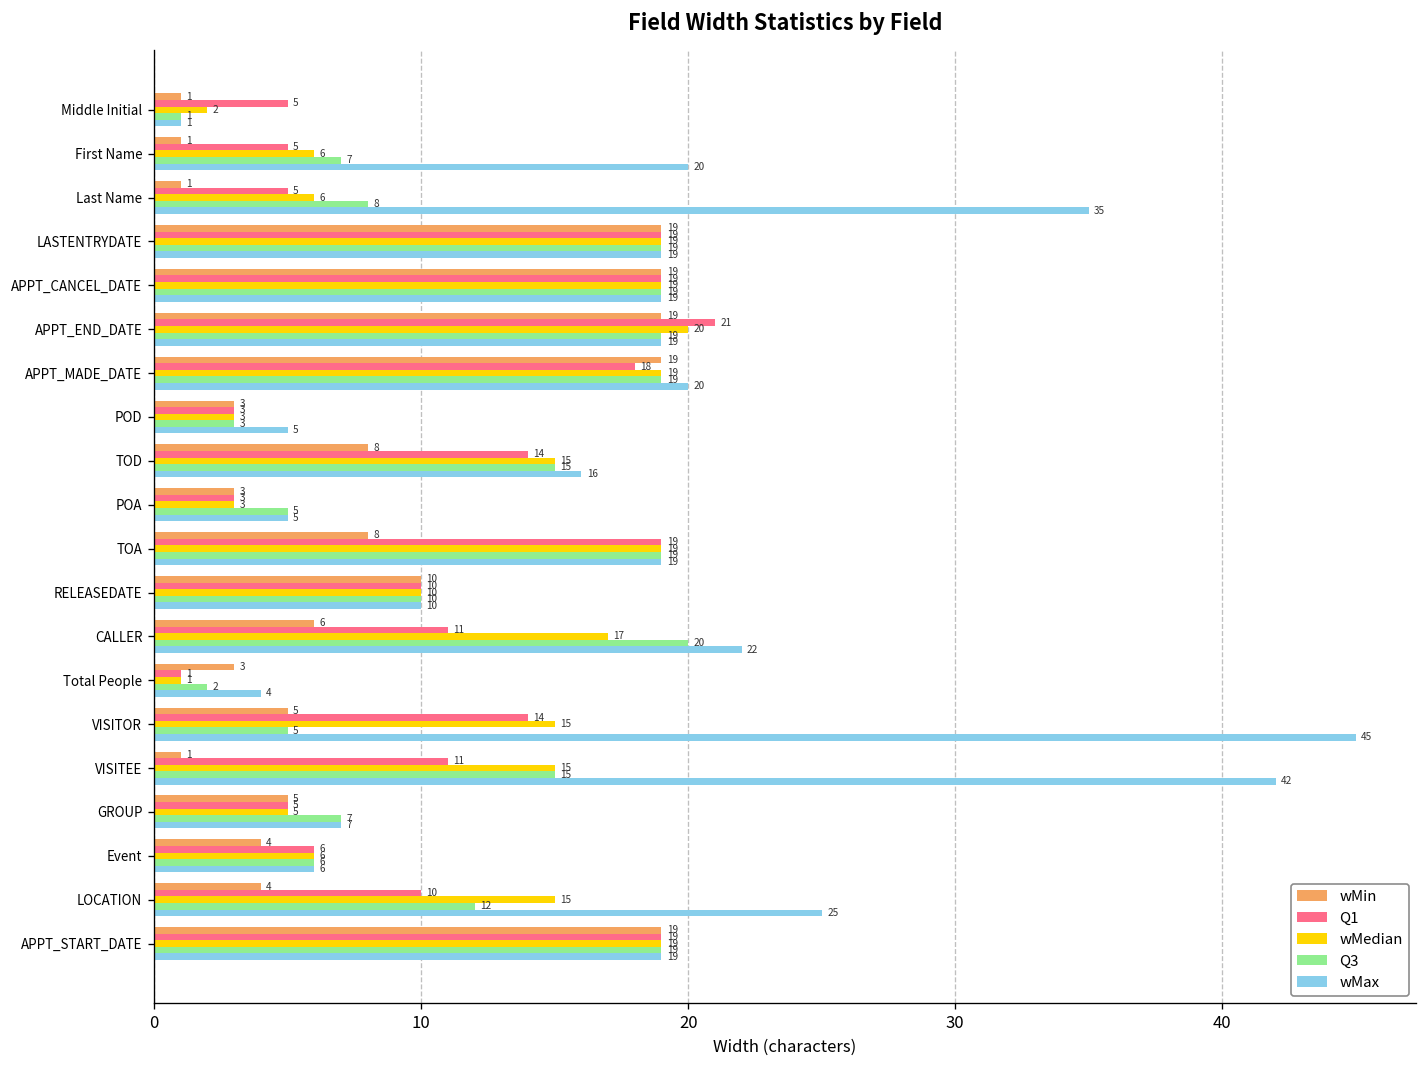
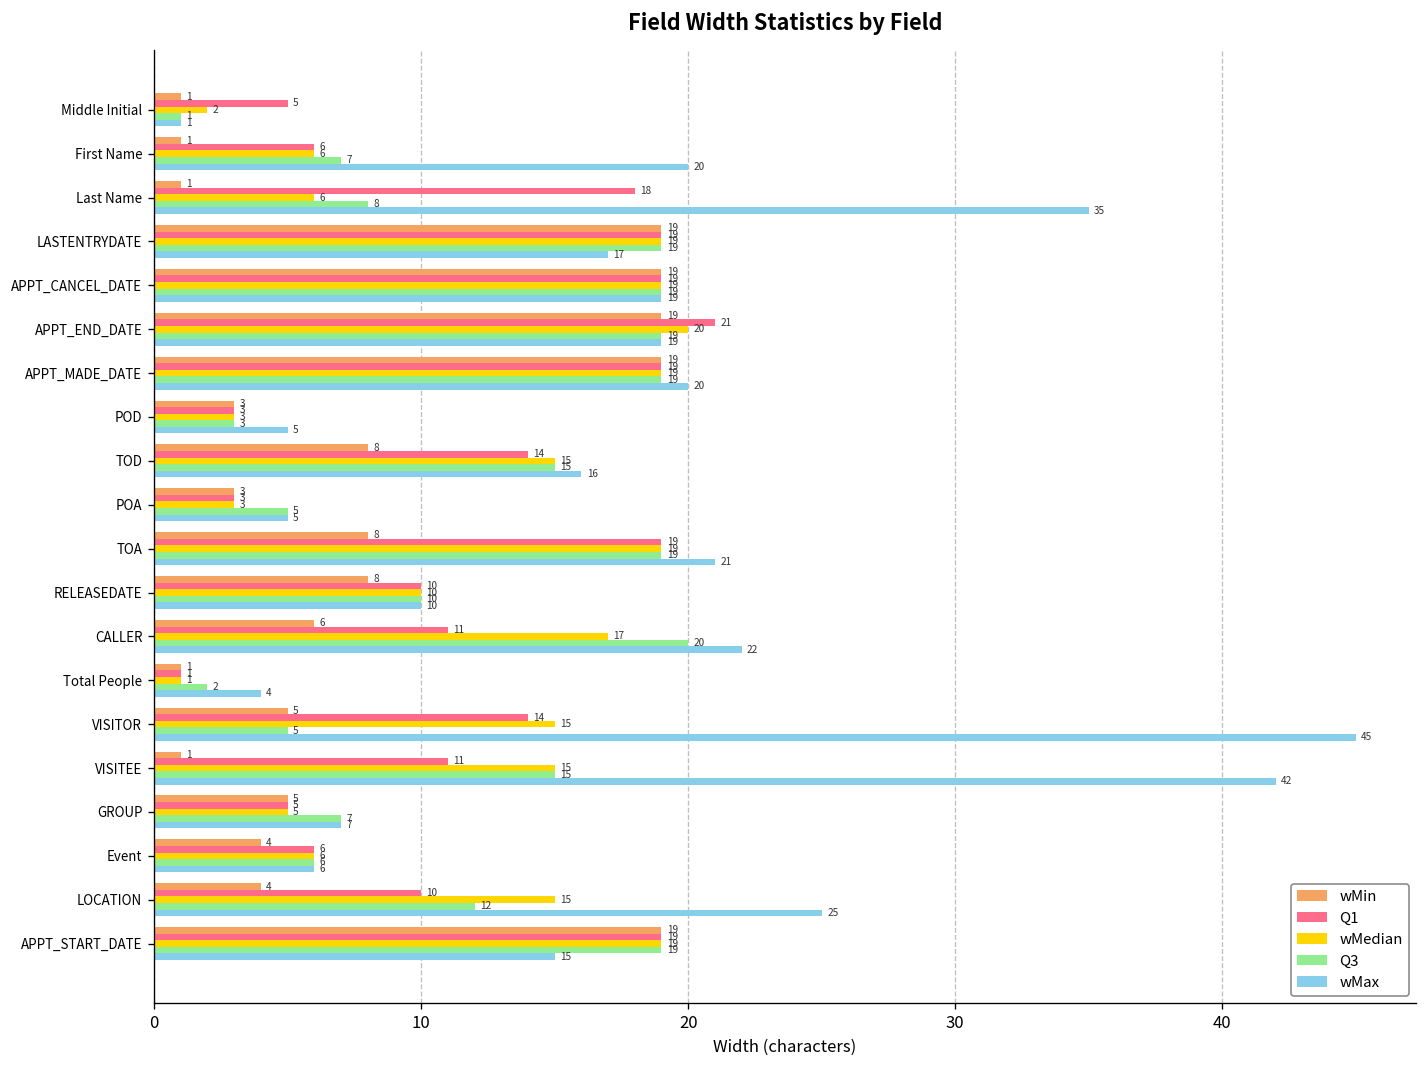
Q1, First Name: 5 -> 6
Q1, Last Name: 5 -> 18
wMax, LASTENTRYDATE: 19 -> 17
Q1, APPT_MADE_DATE: 18 -> 19
wMax, TOA: 19 -> 21
wMin, RELEASEDATE: 10 -> 8
wMin, Total People: 3 -> 1
wMax, APPT_START_DATE: 19 -> 15
